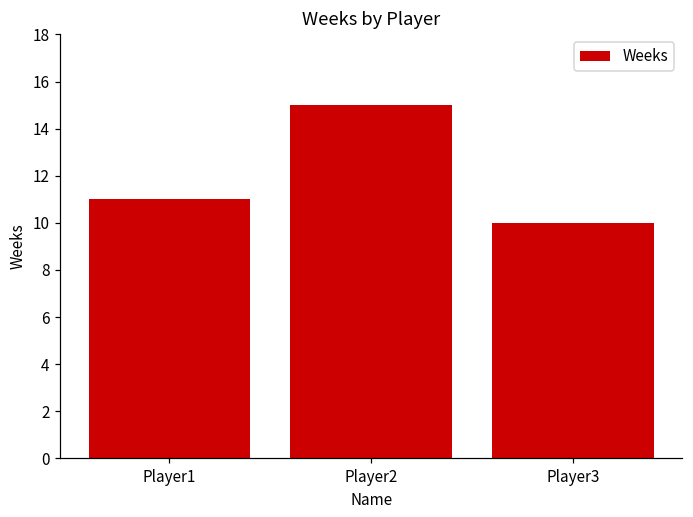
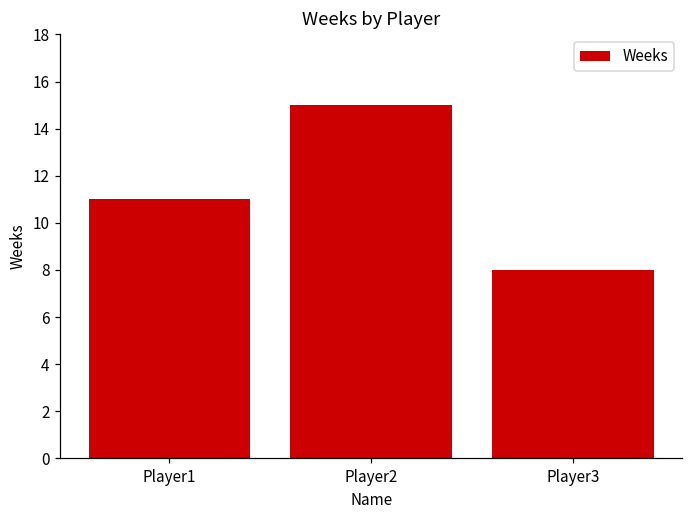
Player3: 10 -> 8
